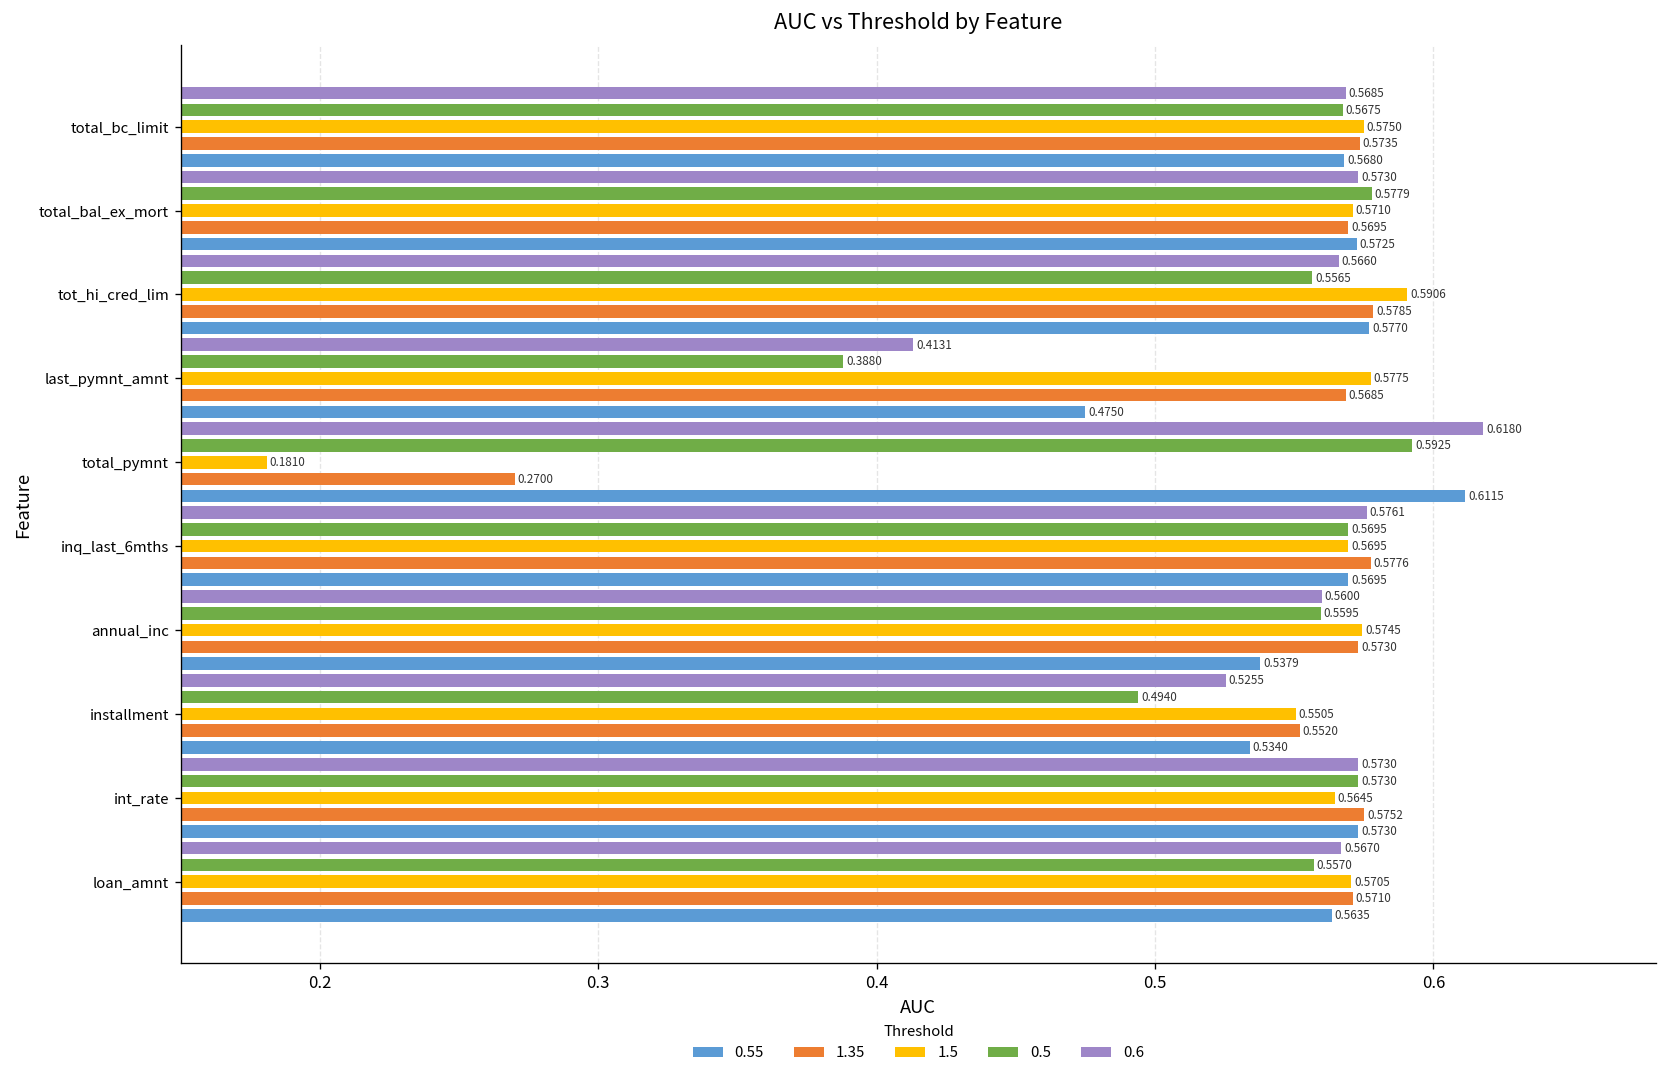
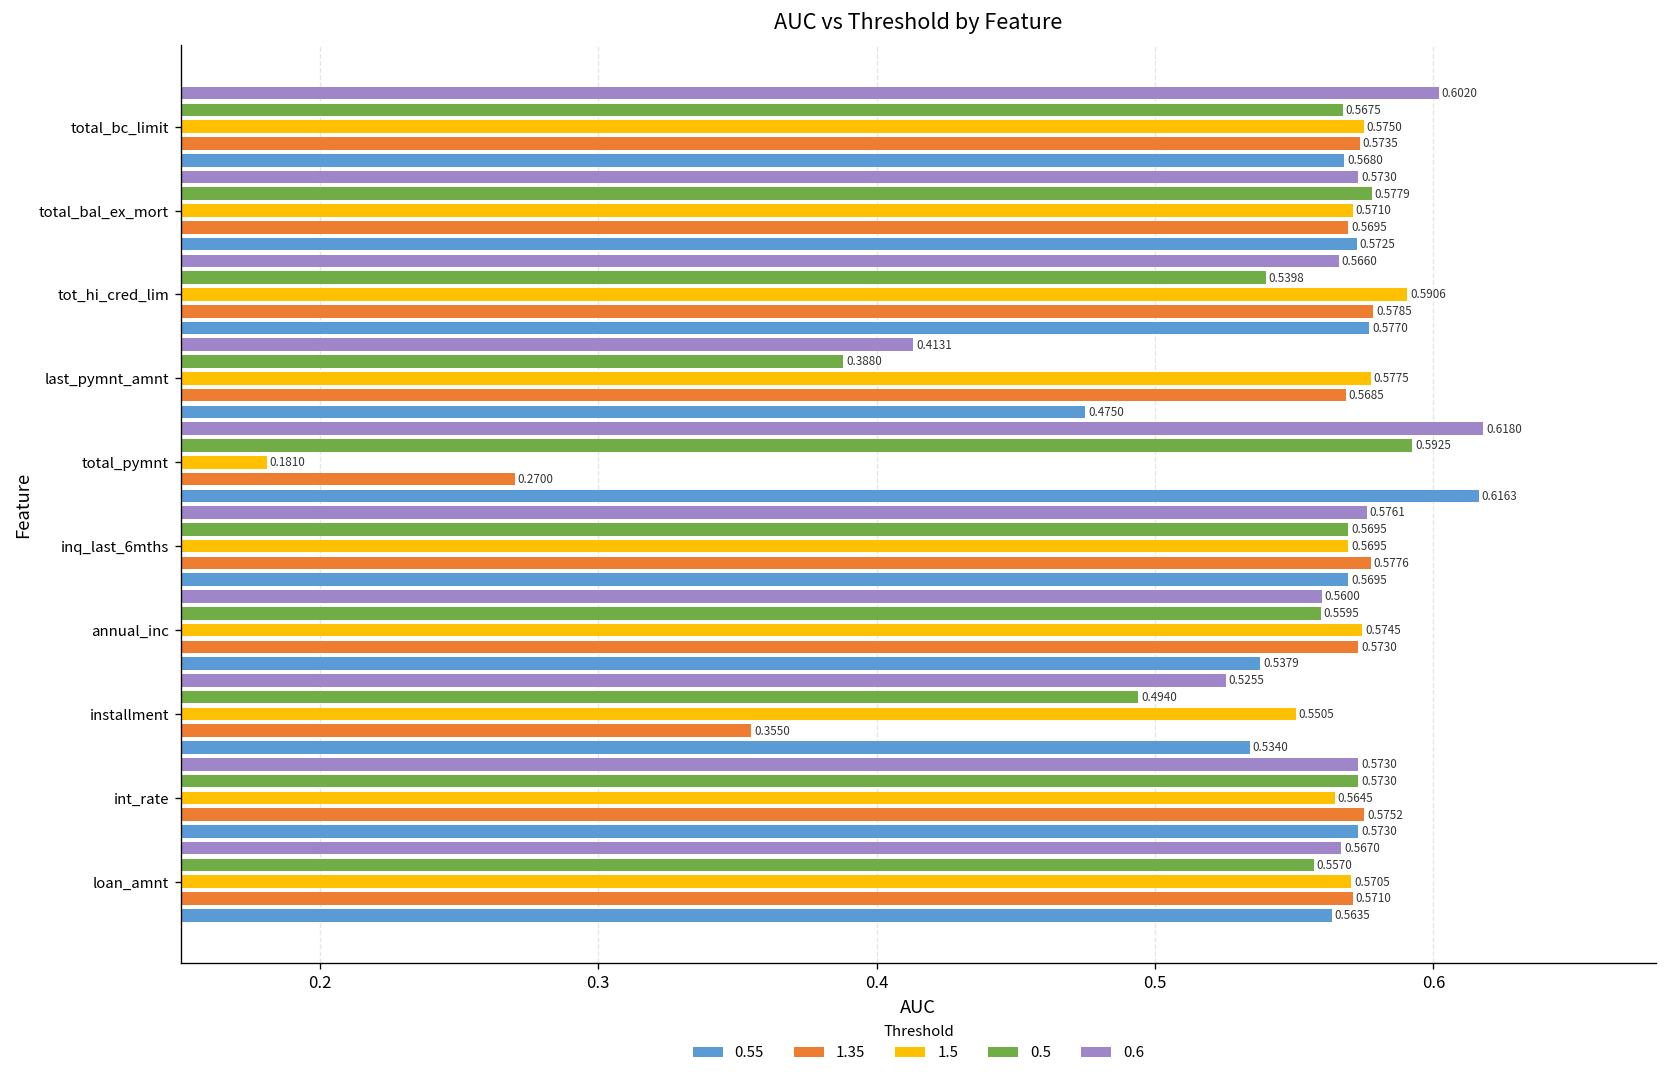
0.6, total_bc_limit: 0.5685 -> 0.6020
0.5, tot_hi_cred_lim: 0.5565 -> 0.5398
0.55, total_pymnt: 0.6115 -> 0.6163
1.35, installment: 0.5520 -> 0.3550
